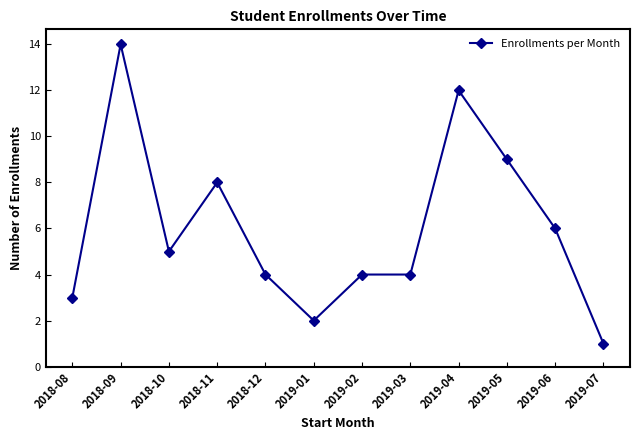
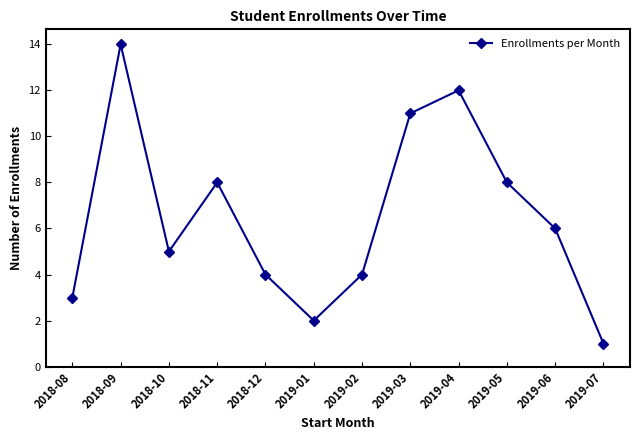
2019-03: 4 -> 11
2019-05: 9 -> 8
